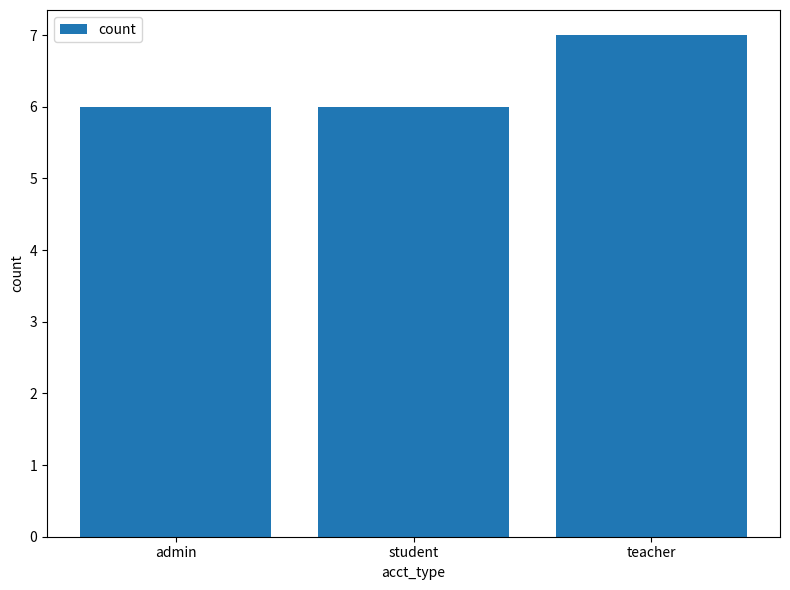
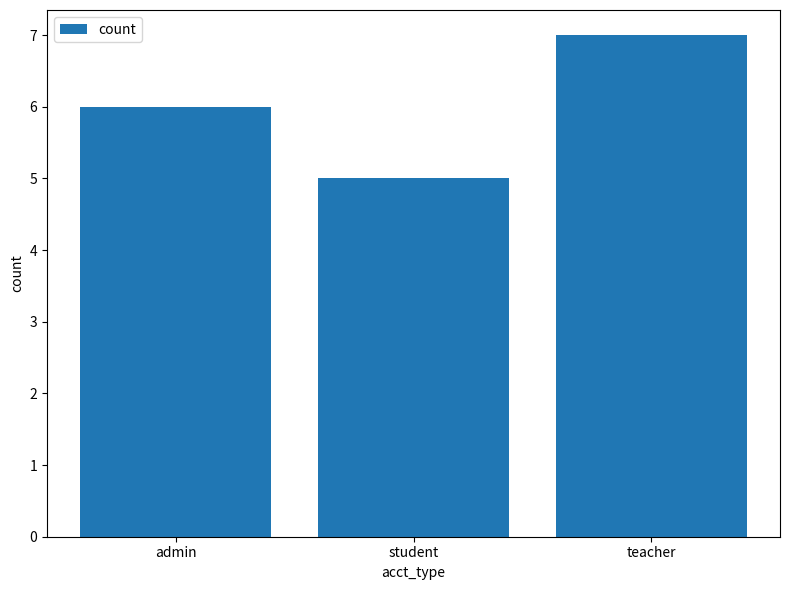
student: 6 -> 5
